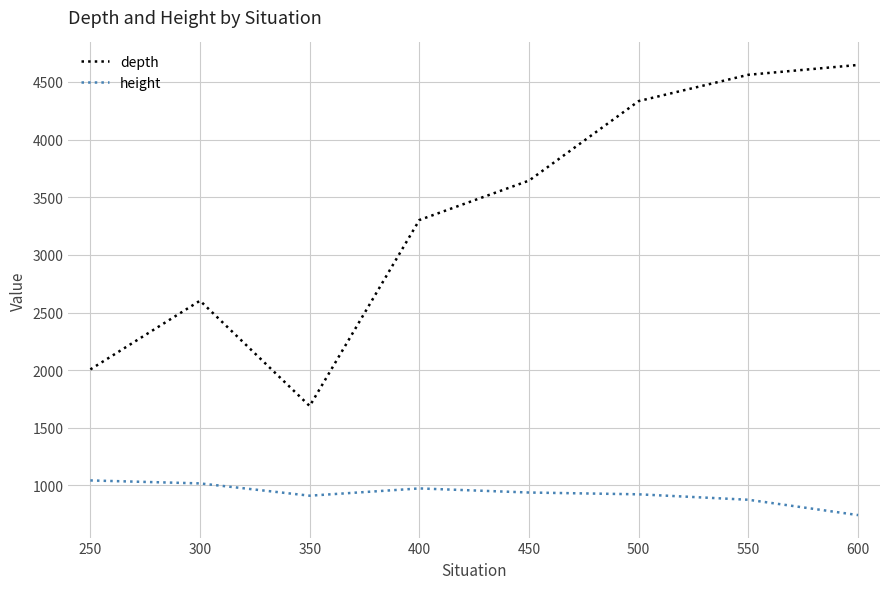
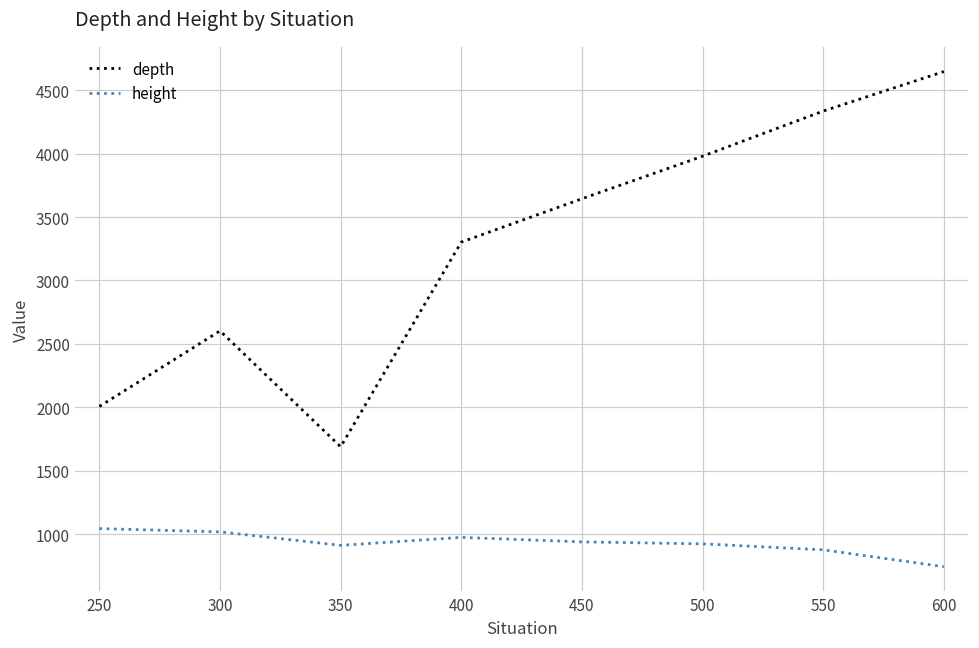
depth, 500: 4330 -> 3980
depth, 550: 4560 -> 4340
